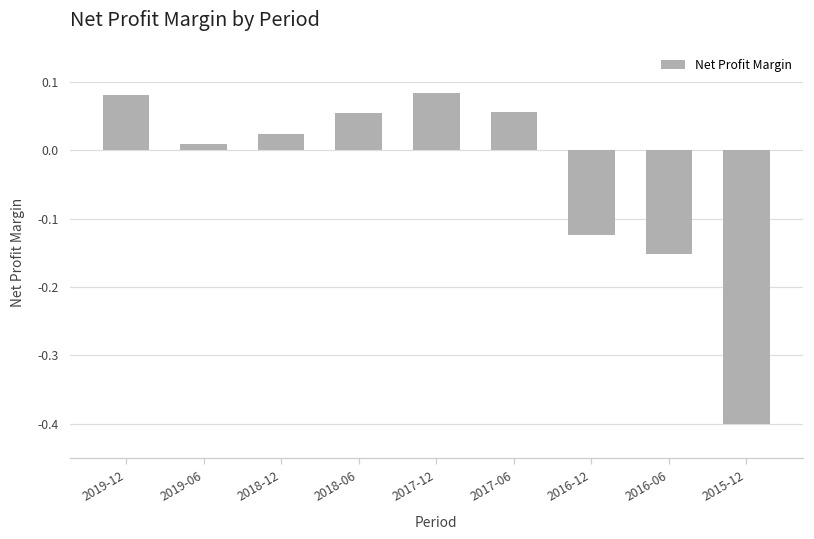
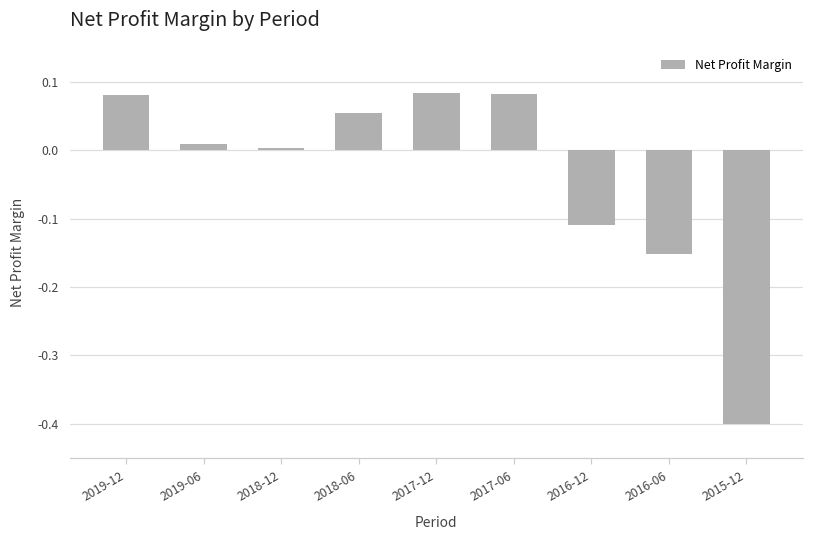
2018-12: 0.02 -> 0.00
2017-06: 0.06 -> 0.08
2016-12: -0.12 -> -0.11
